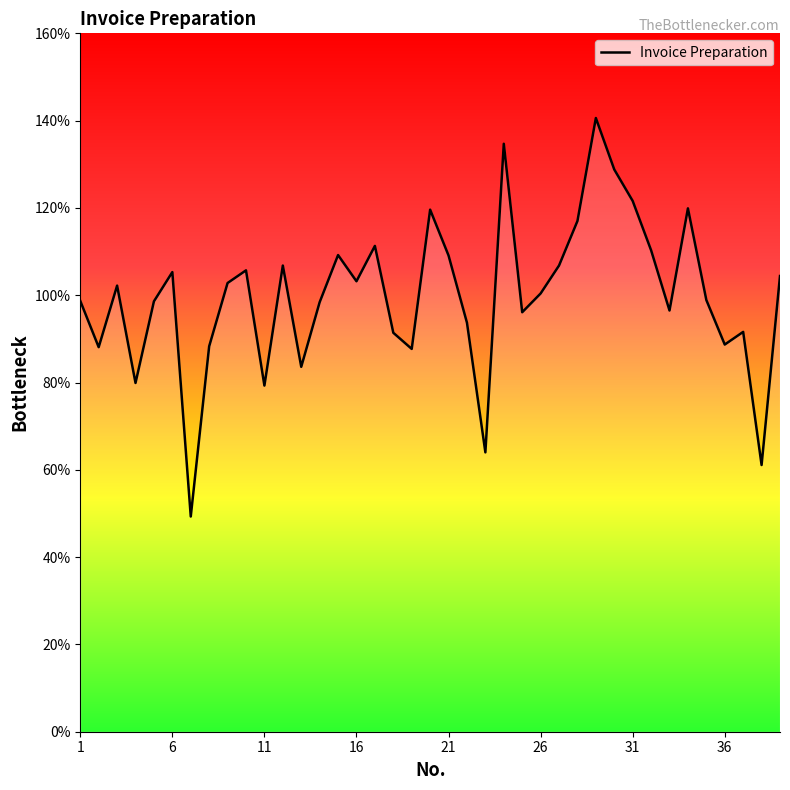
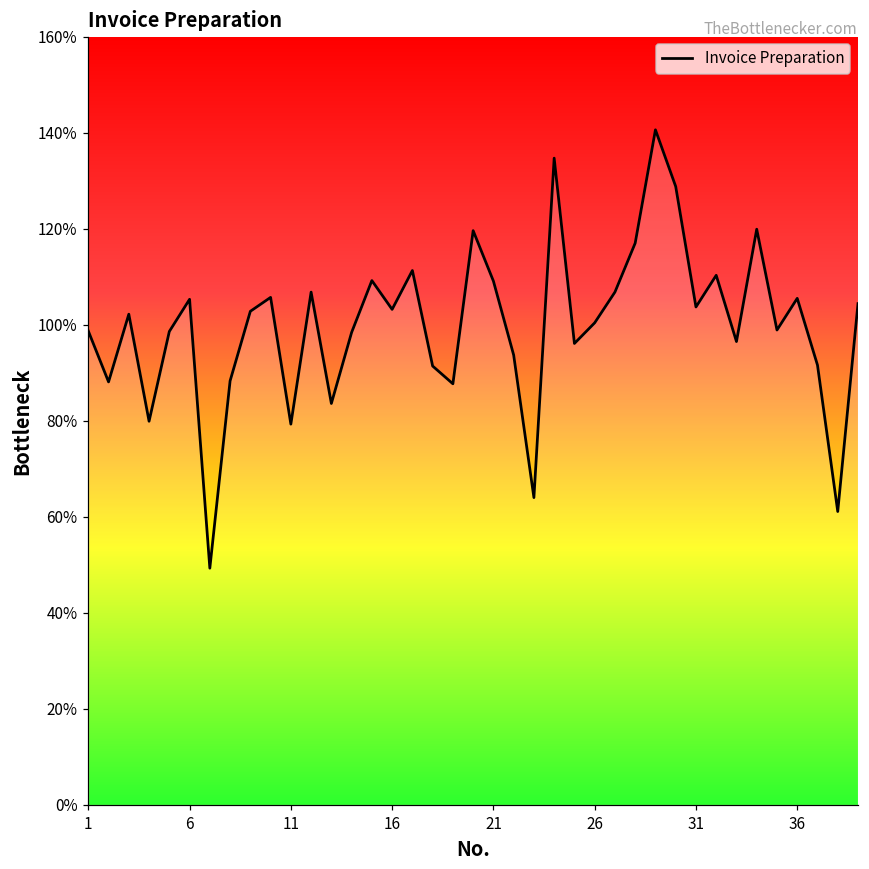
31: 122% -> 104%
36: 89% -> 106%
